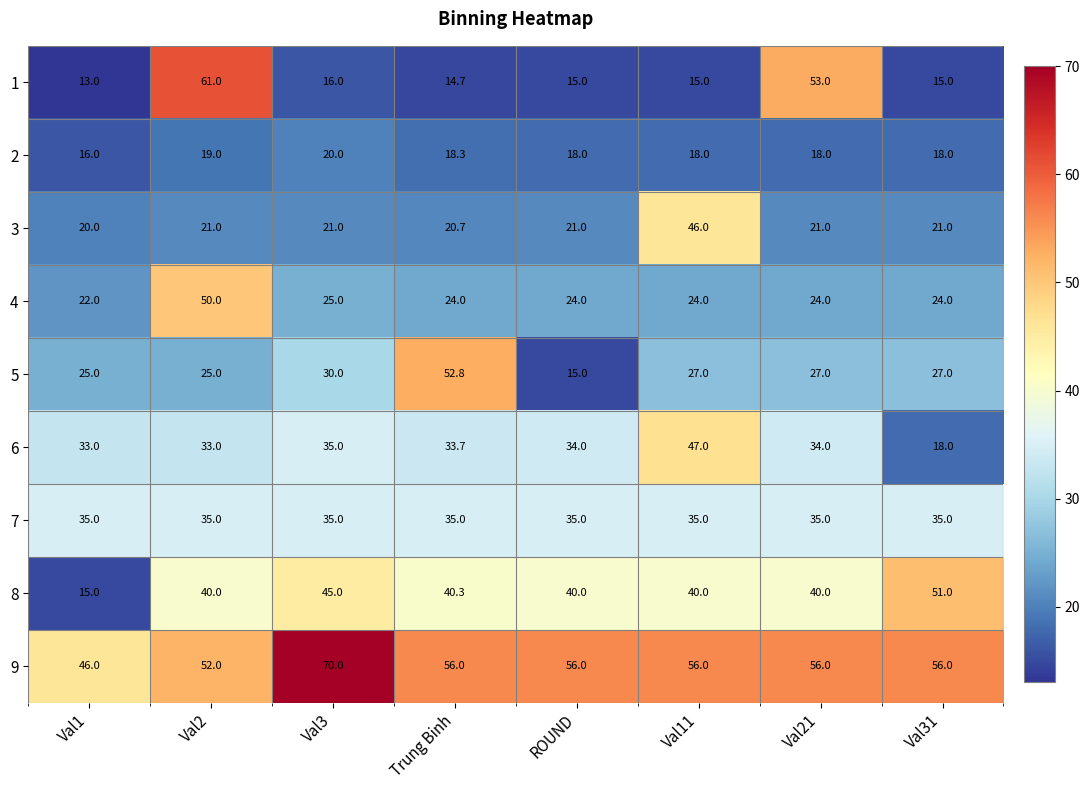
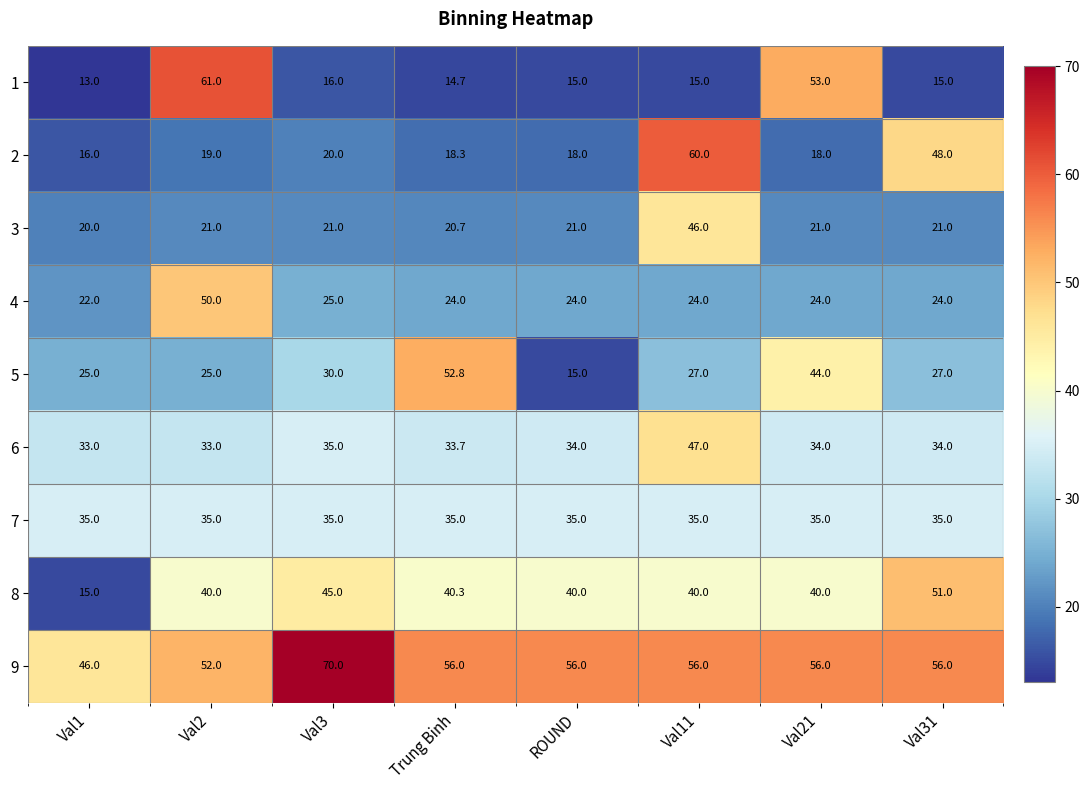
2, Val11: 18.0 -> 60.0
2, Val31: 18.0 -> 48.0
5, Val21: 27.0 -> 44.0
6, Val31: 18.0 -> 34.0
